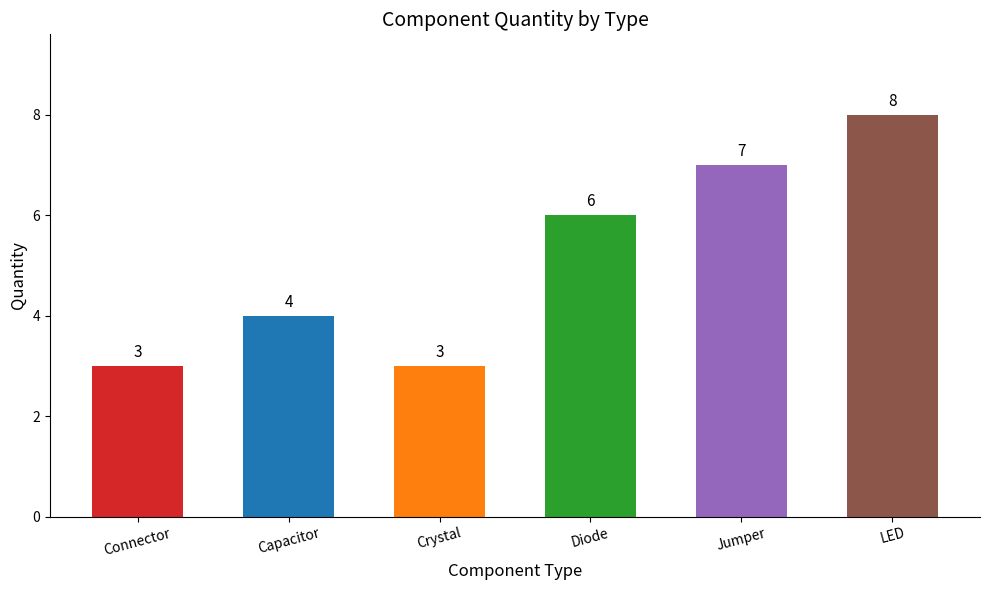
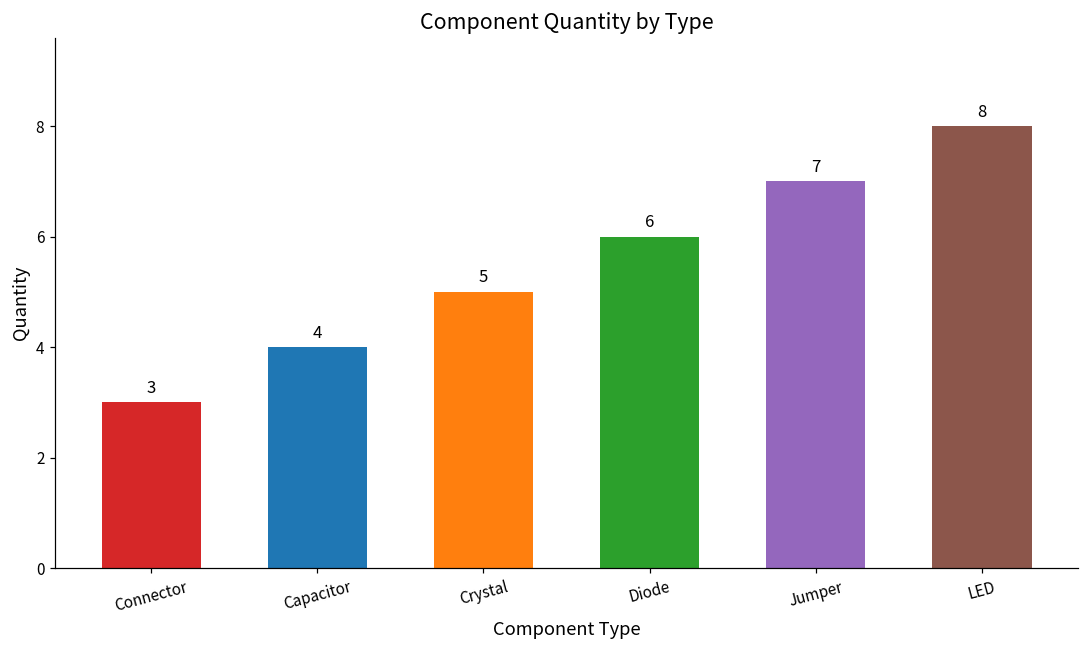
Crystal: 3 -> 5
